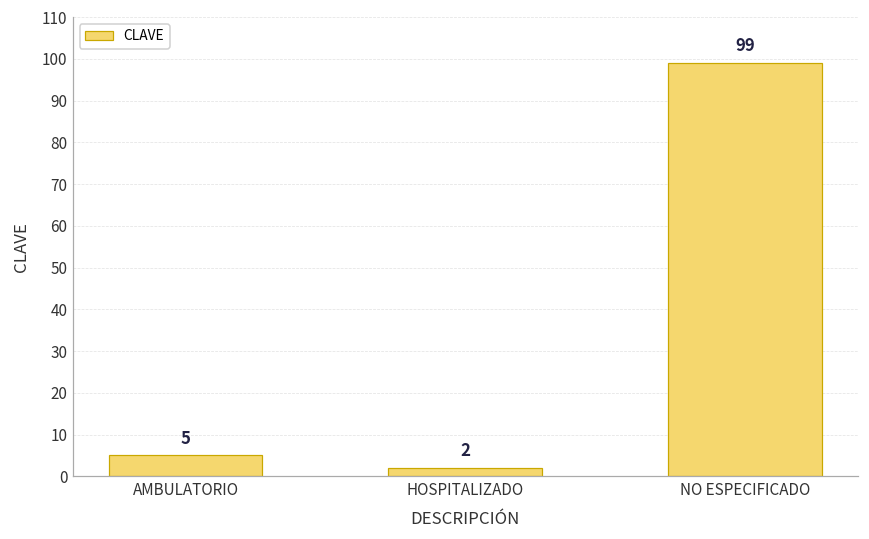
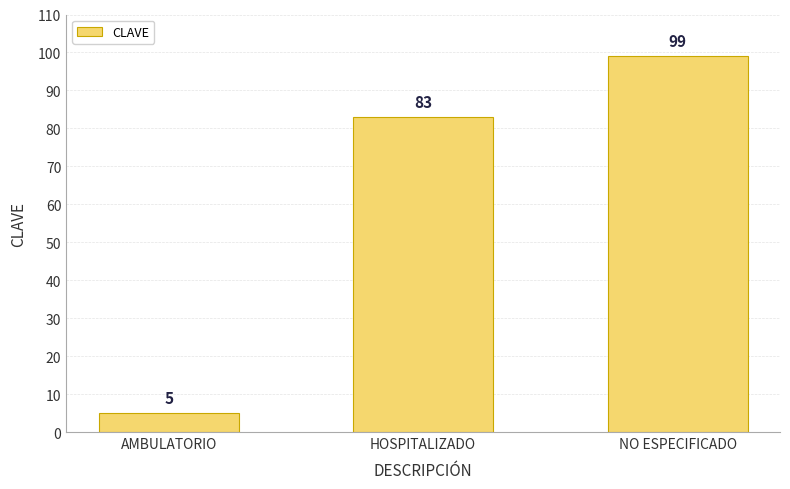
HOSPITALIZADO: 2 -> 83
